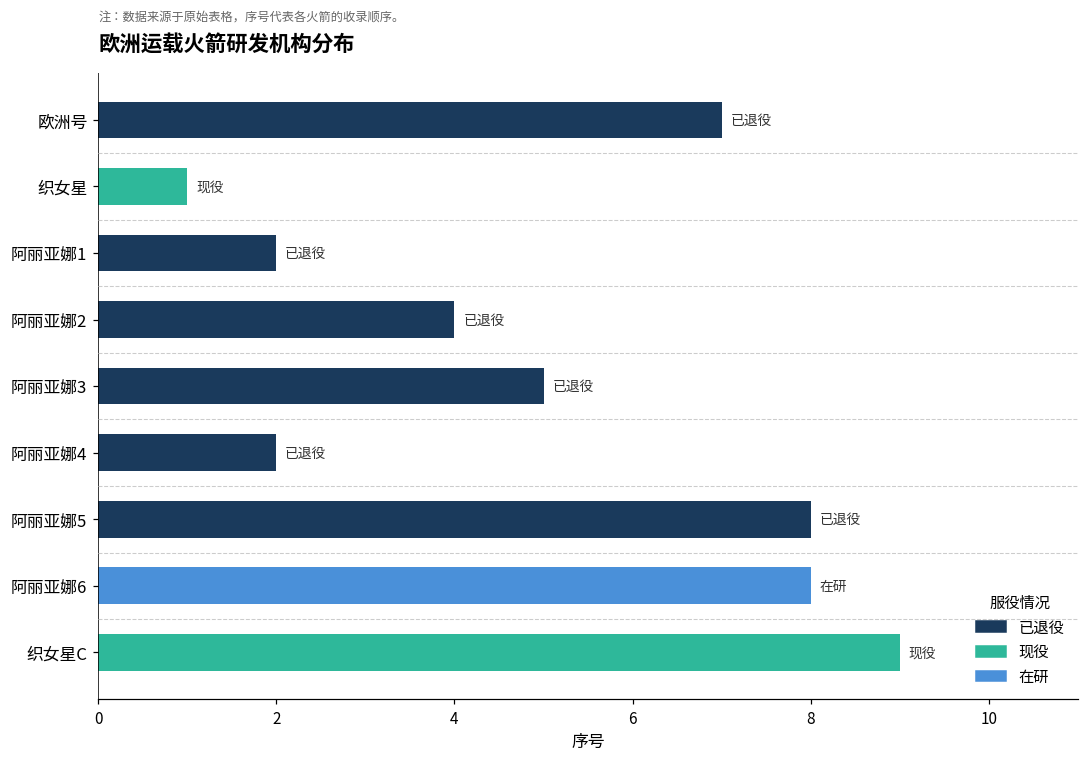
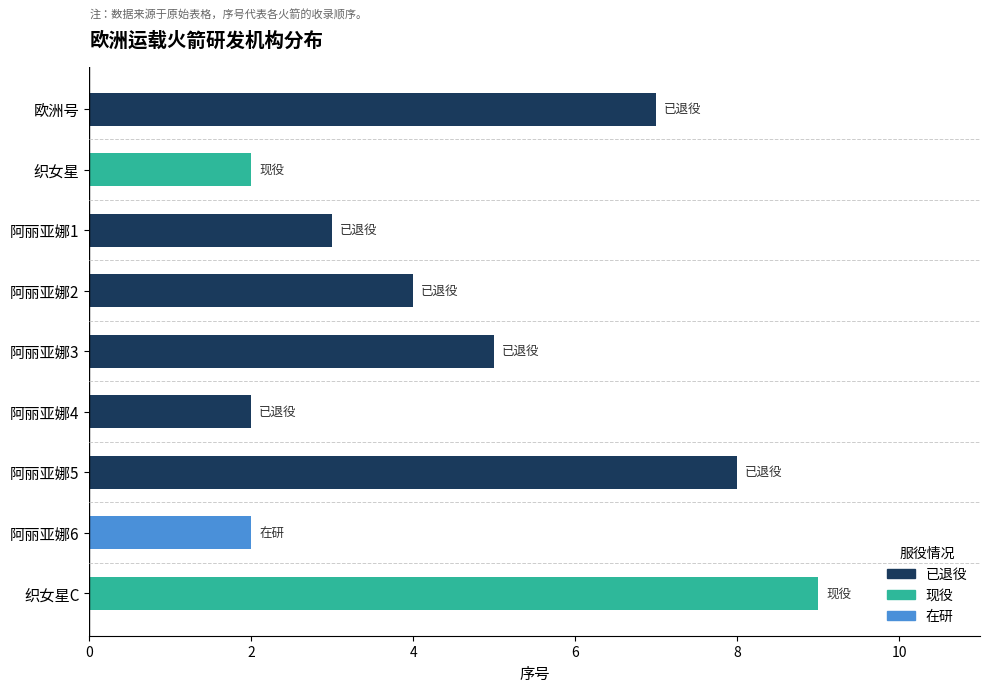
织女星: 1 -> 2
阿丽亚娜1: 2 -> 3
阿丽亚娜6: 8 -> 2
